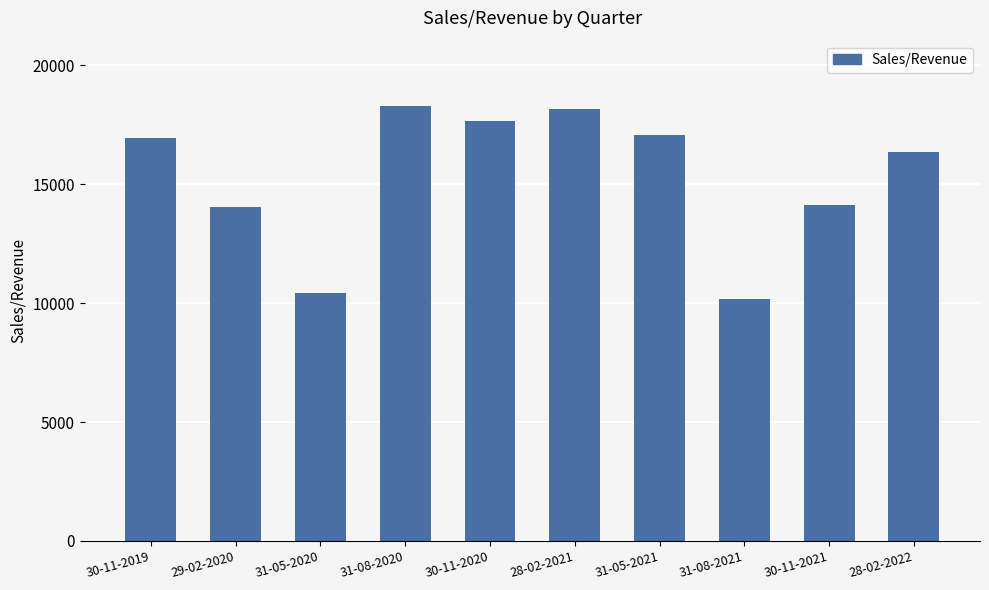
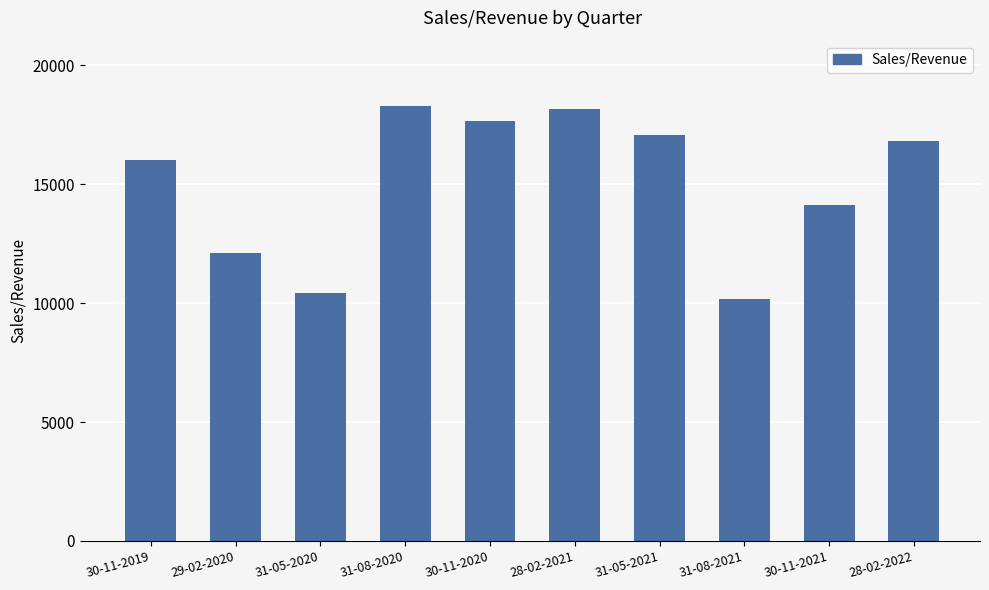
30-11-2019: 16900 -> 16000
29-02-2020: 14000 -> 12100
28-02-2022: 16400 -> 16800
